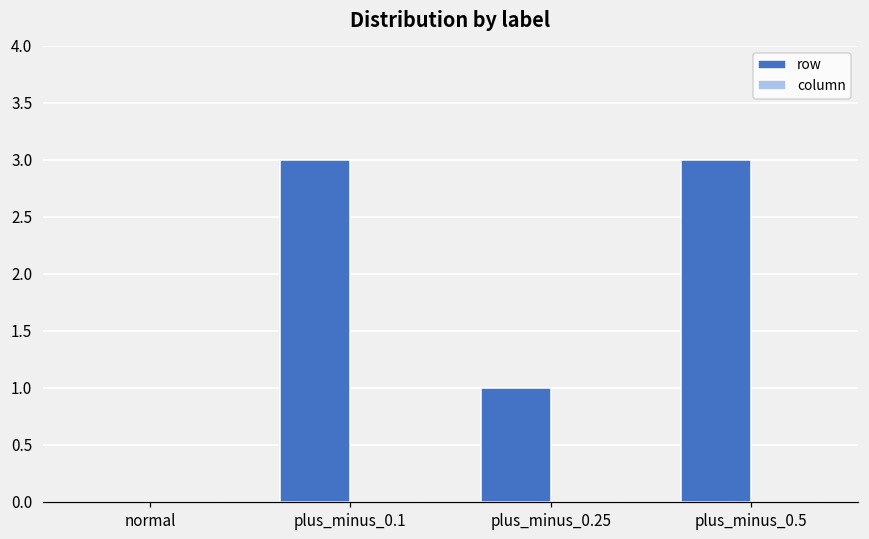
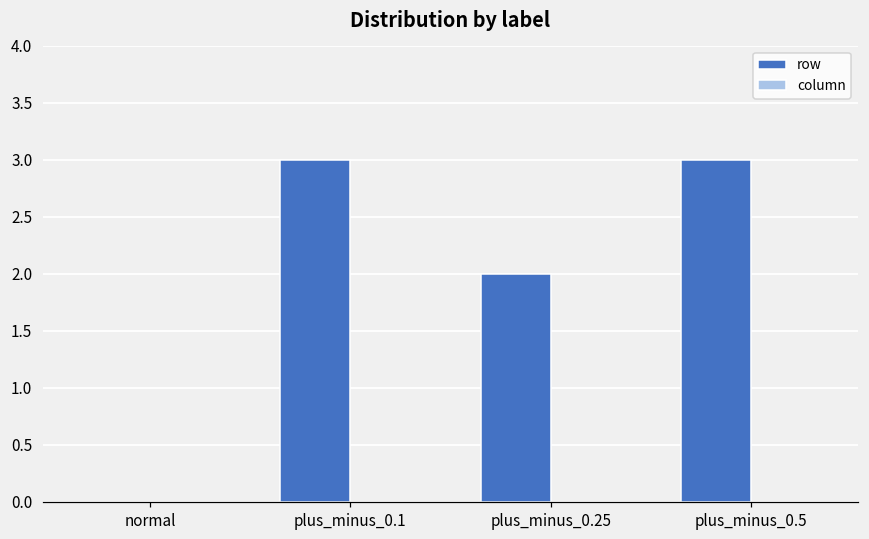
row, plus_minus_0.25: 1 -> 2
